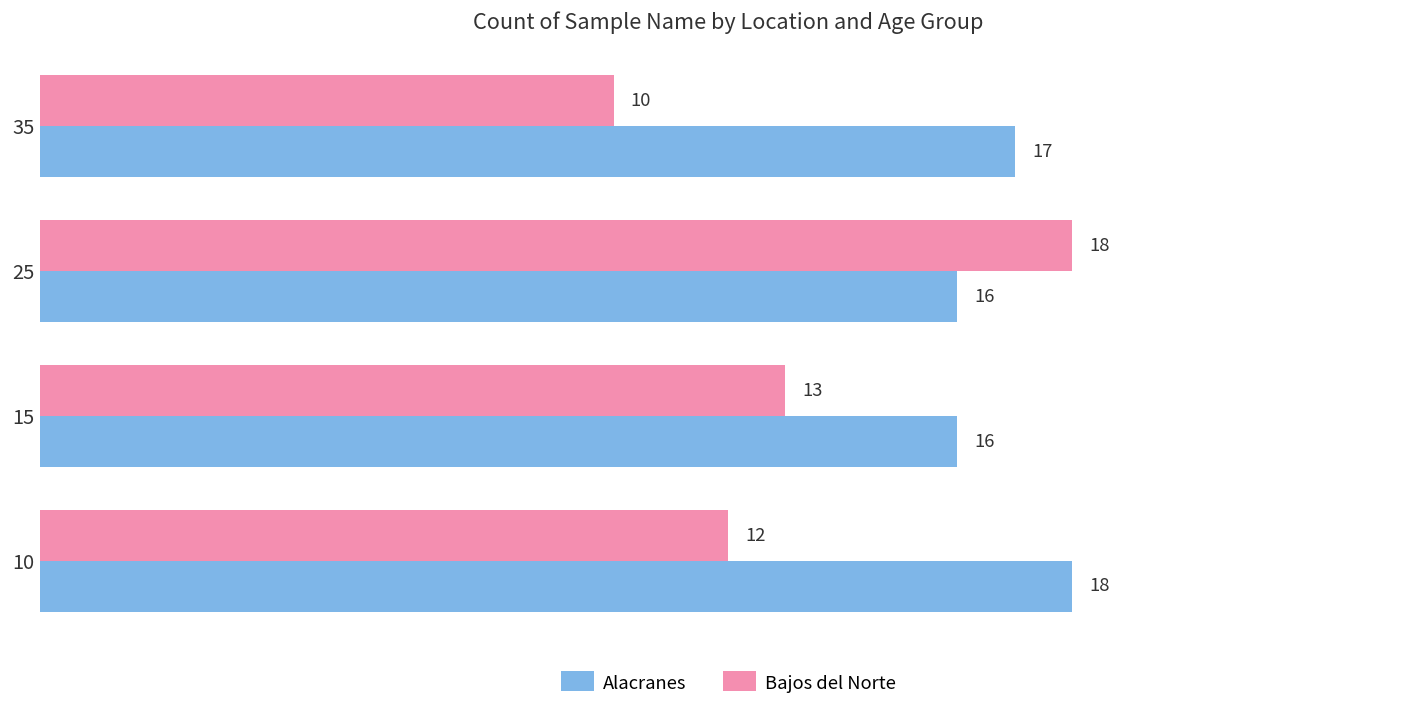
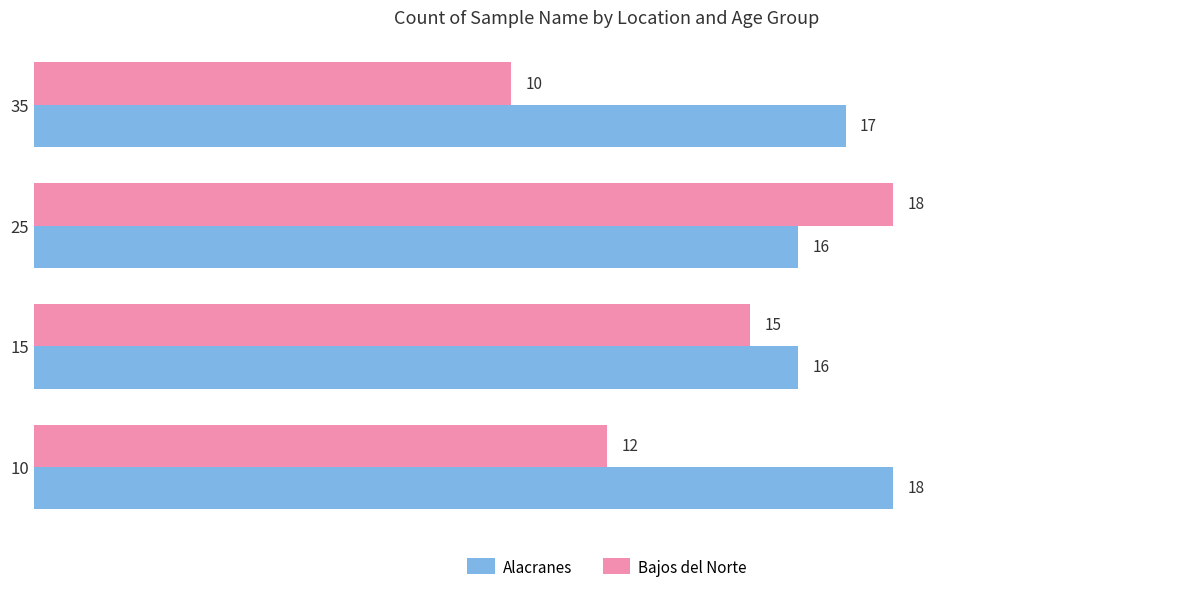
Bajos del Norte, 15: 13 -> 15
